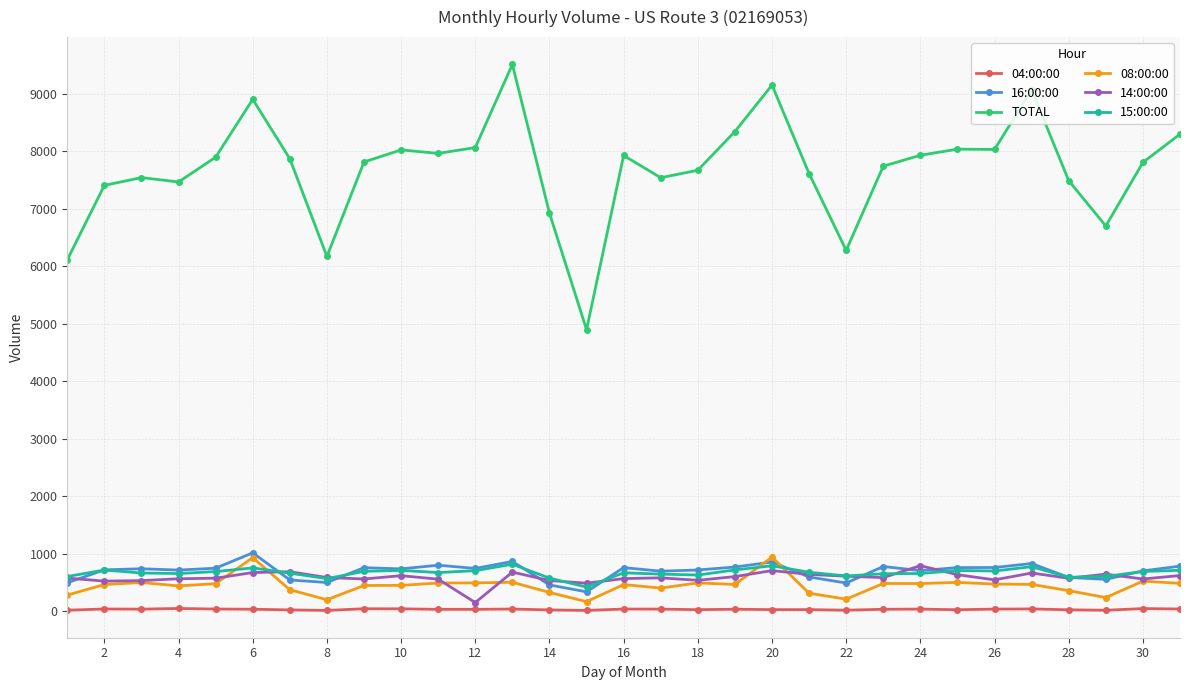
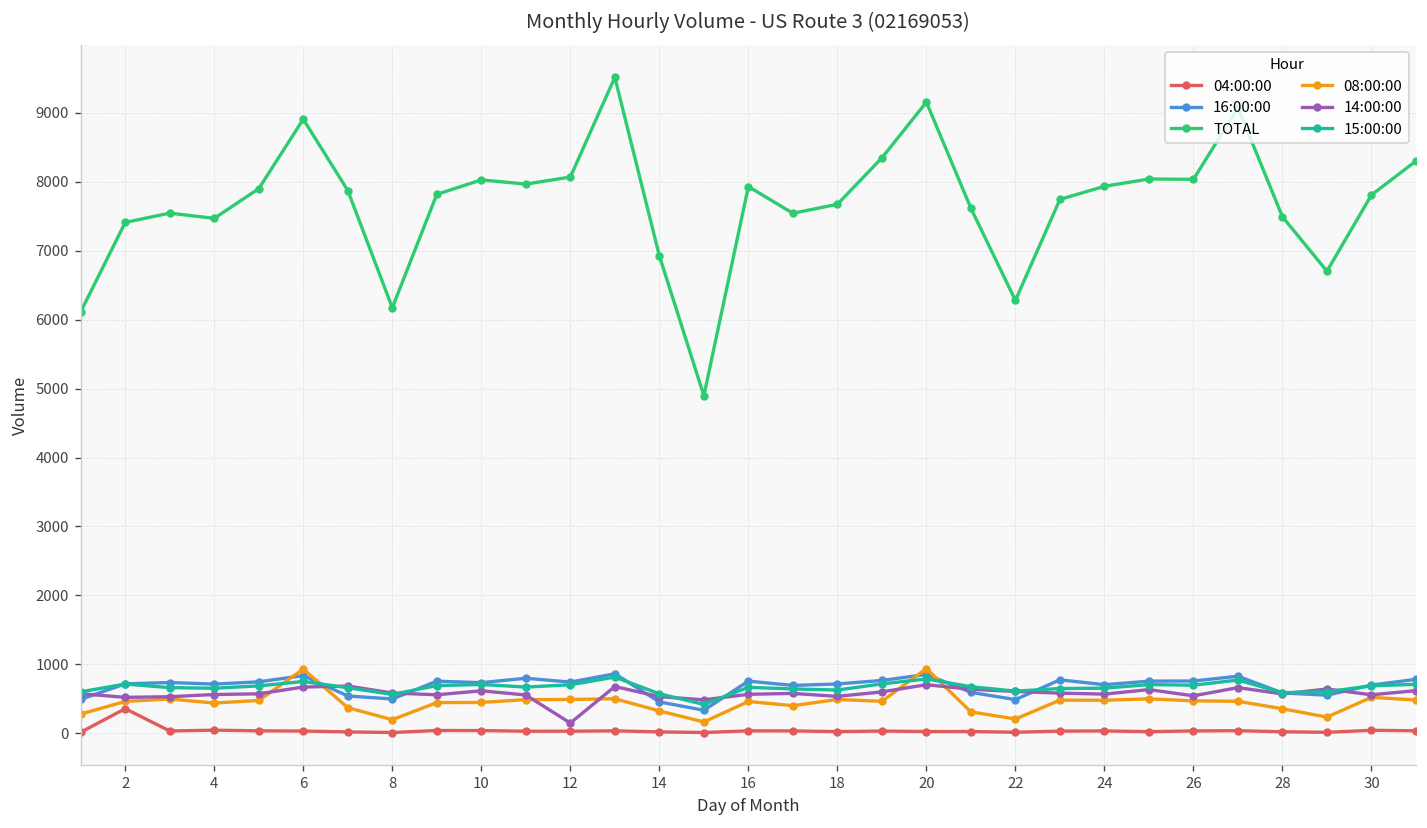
04:00:00, 2: 0 -> 400
16:00:00, 6: 1000 -> 800
14:00:00, 24: 800 -> 600
